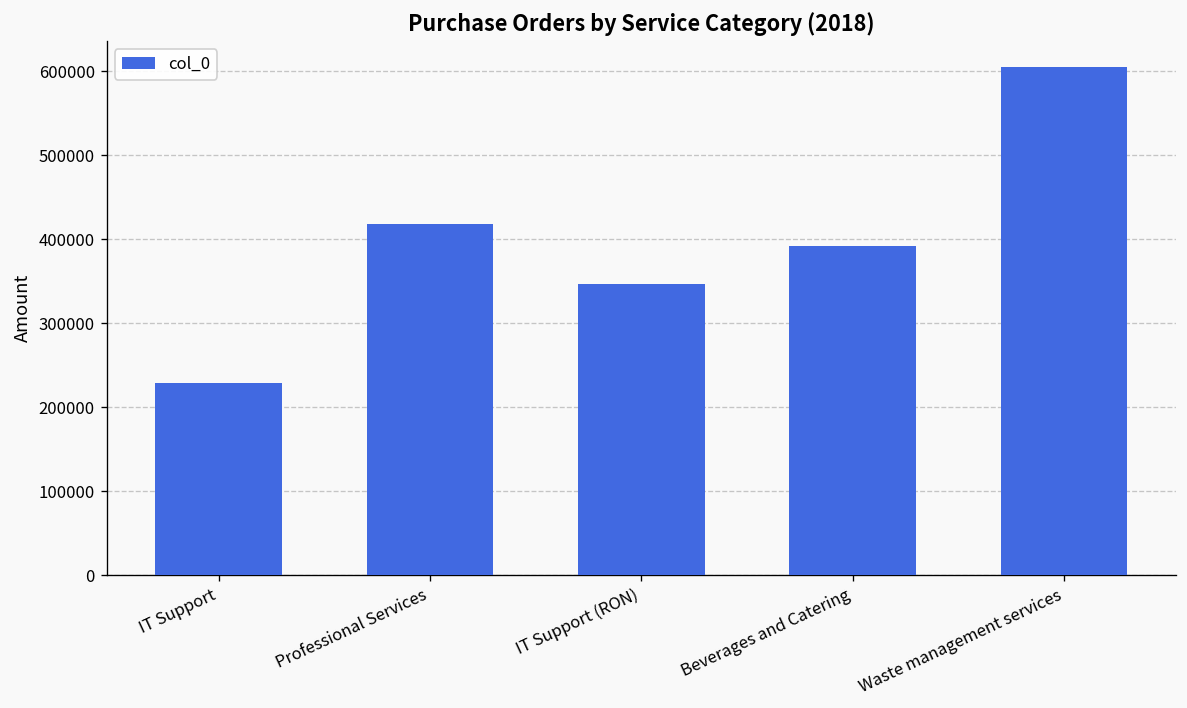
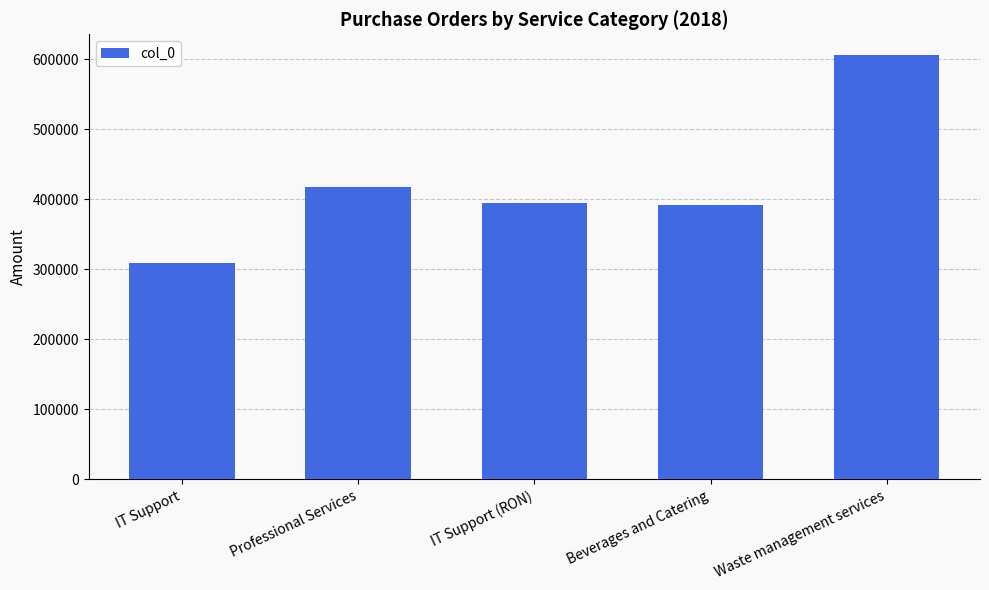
IT Support: 230000 -> 310000
IT Support (RON): 350000 -> 390000
